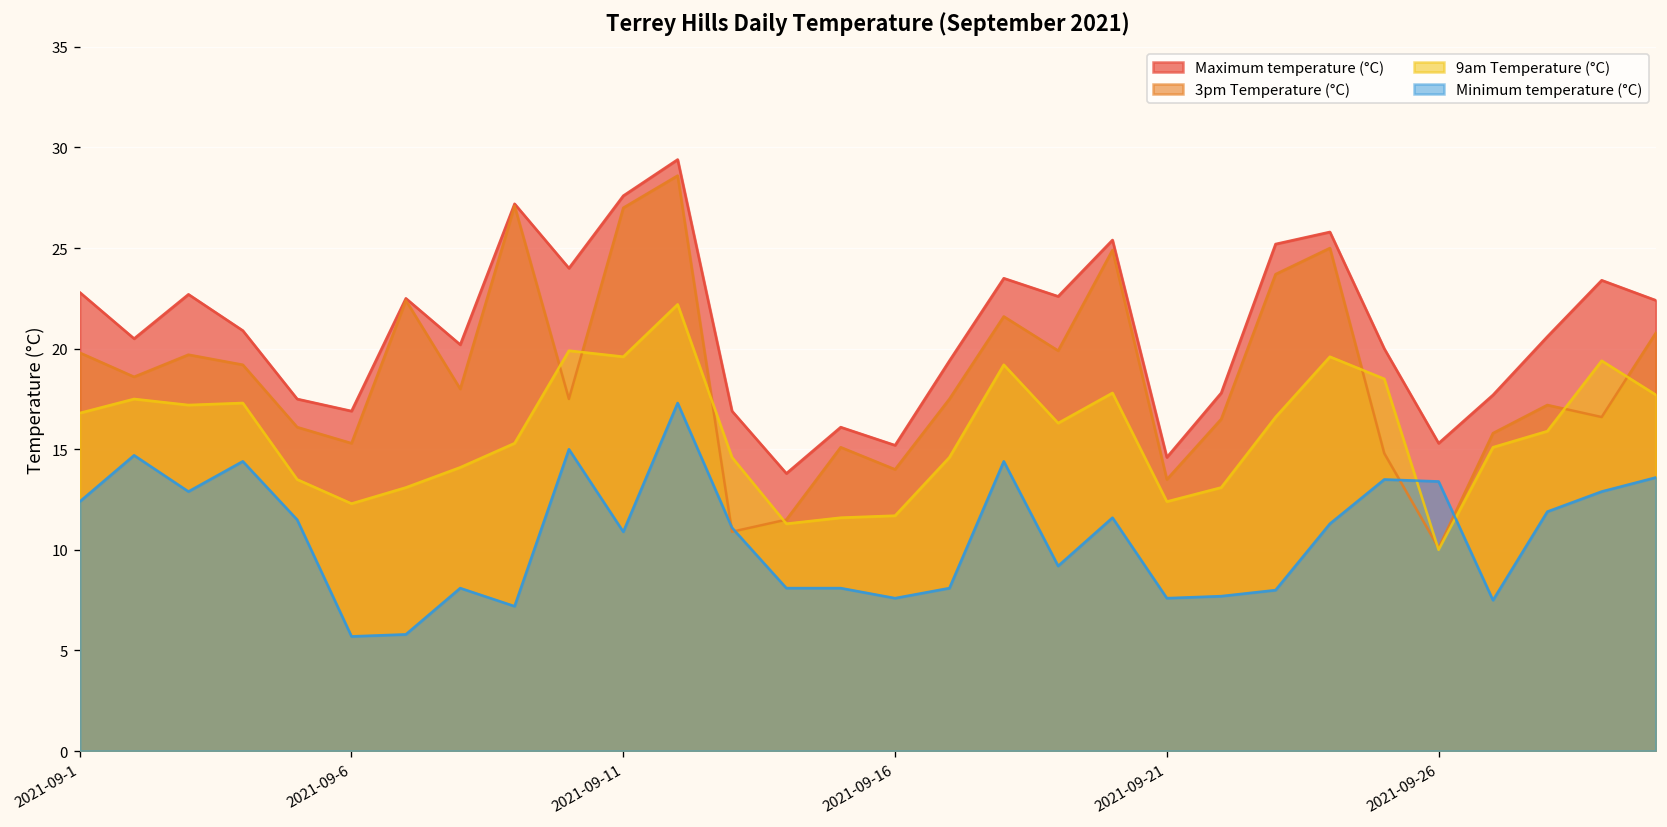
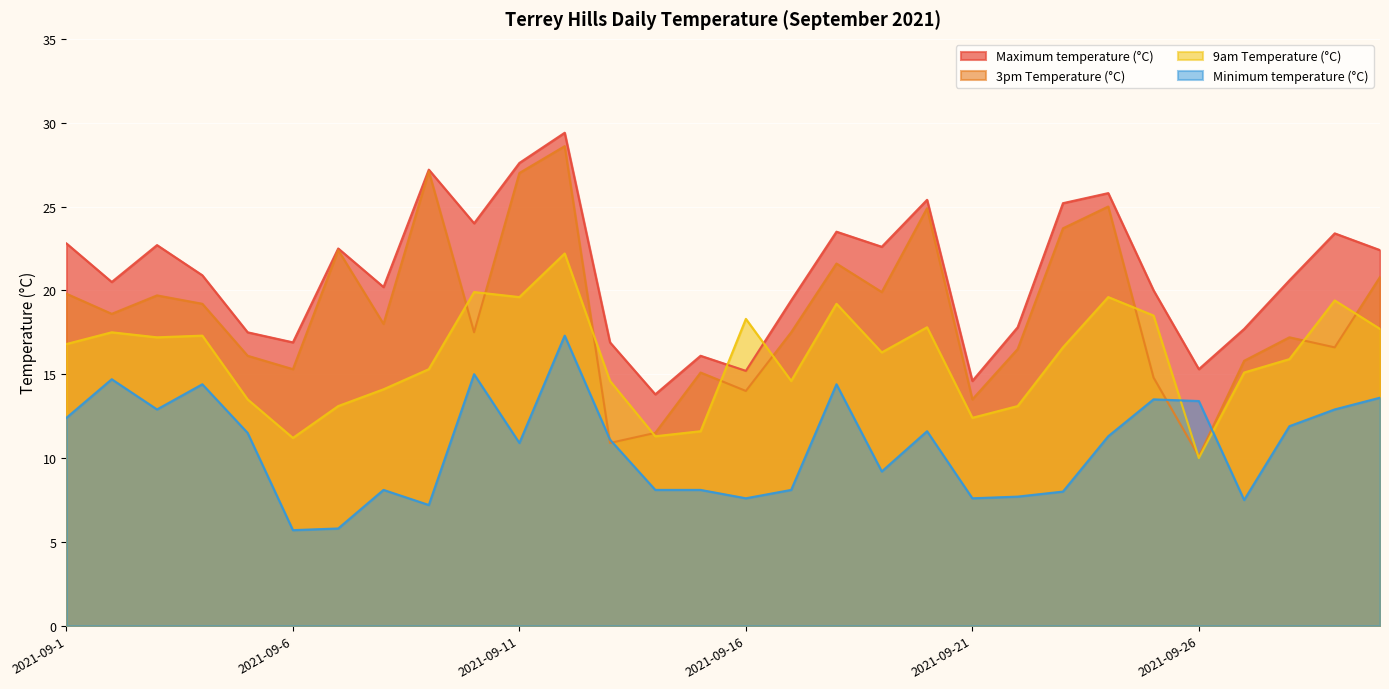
9am Temperature (°C), 2021-09-6: 12.3 -> 11.2
9am Temperature (°C), 2021-09-16: 11.7 -> 18.3
